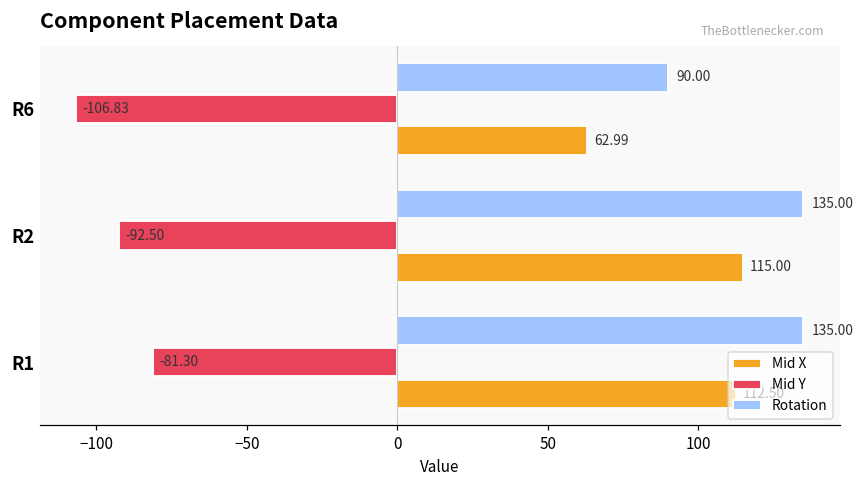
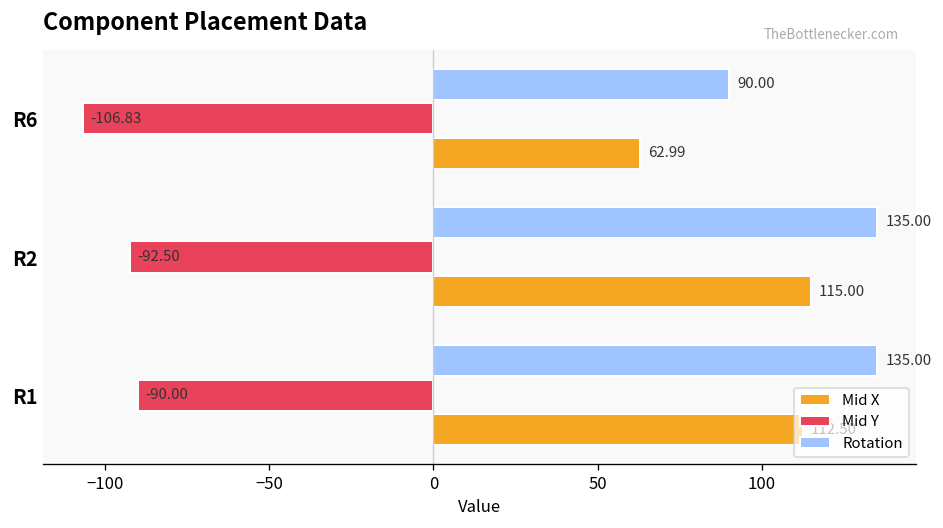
Mid Y, R1: -81.30 -> -90.00
